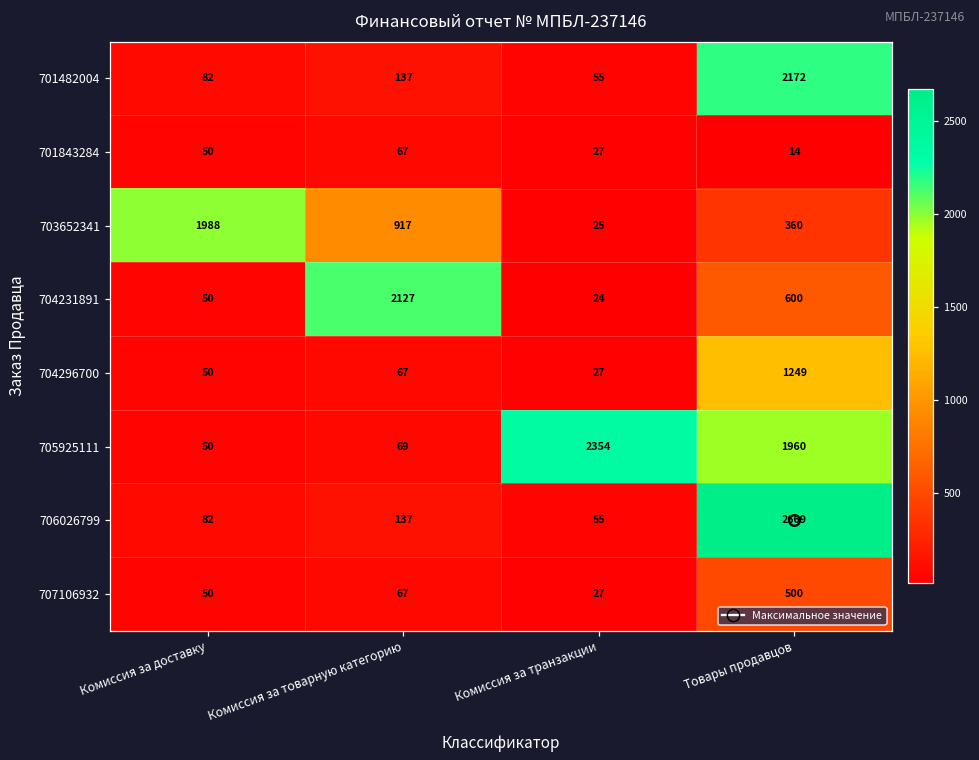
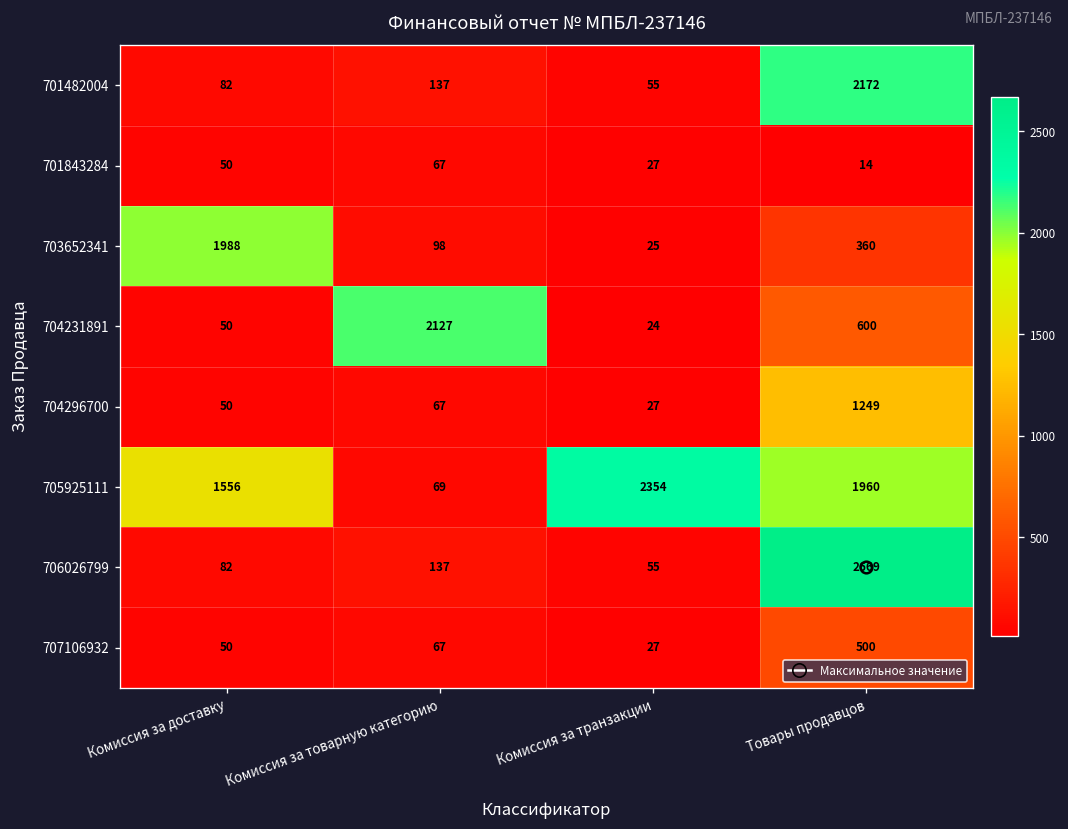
703652341, Комиссия за товарную категорию: 917 -> 98
705925111, Комиссия за доставку: 50 -> 1556
